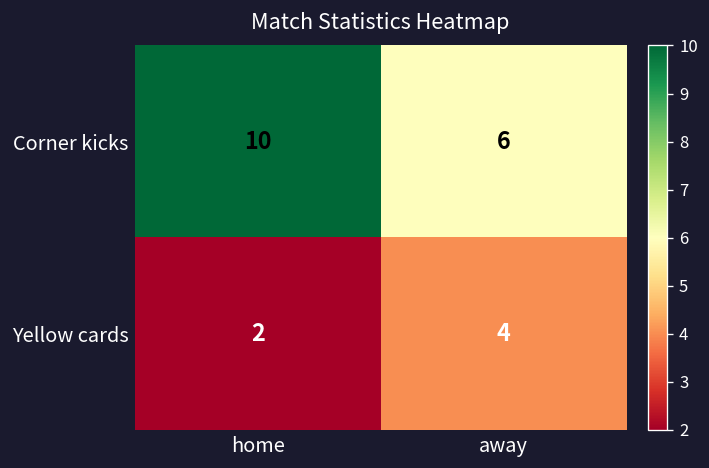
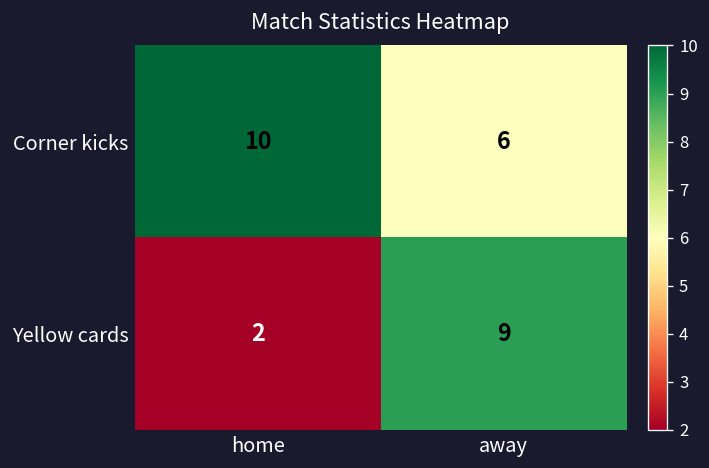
Yellow cards, away: 4 -> 9
